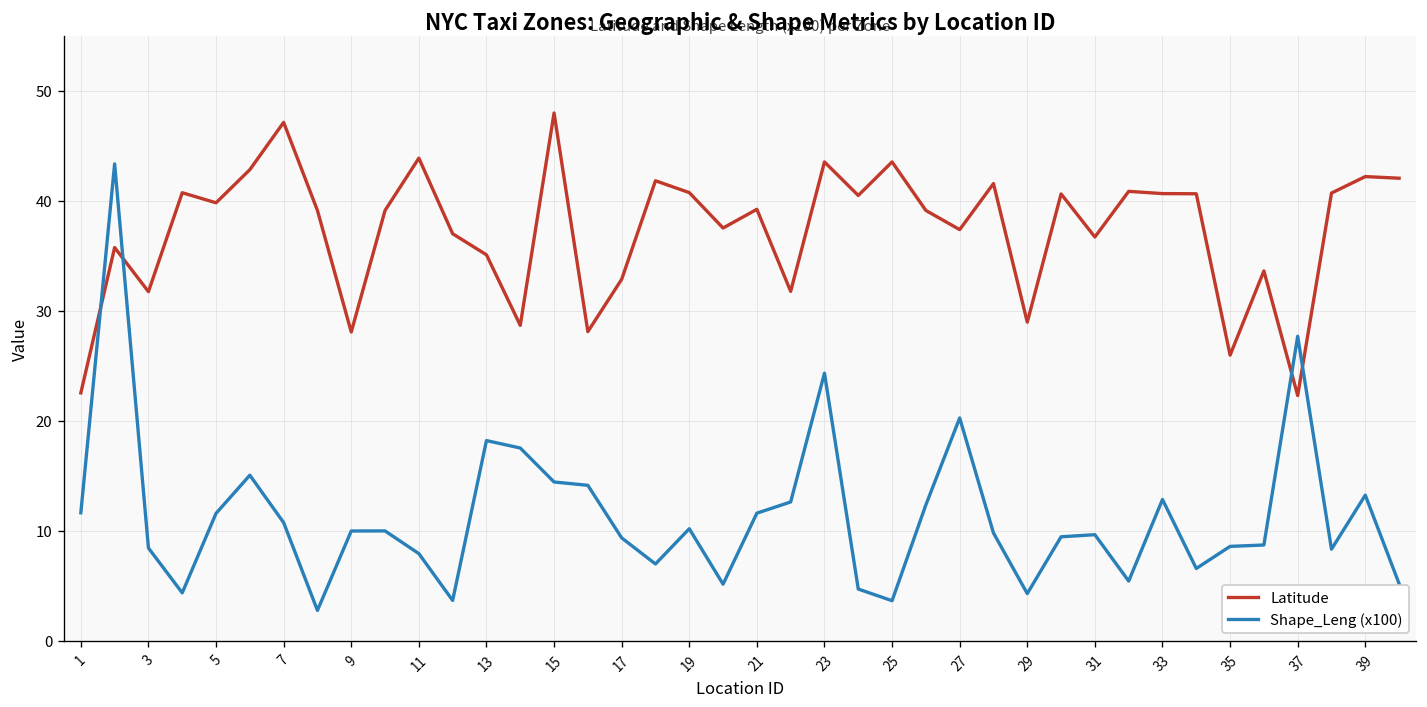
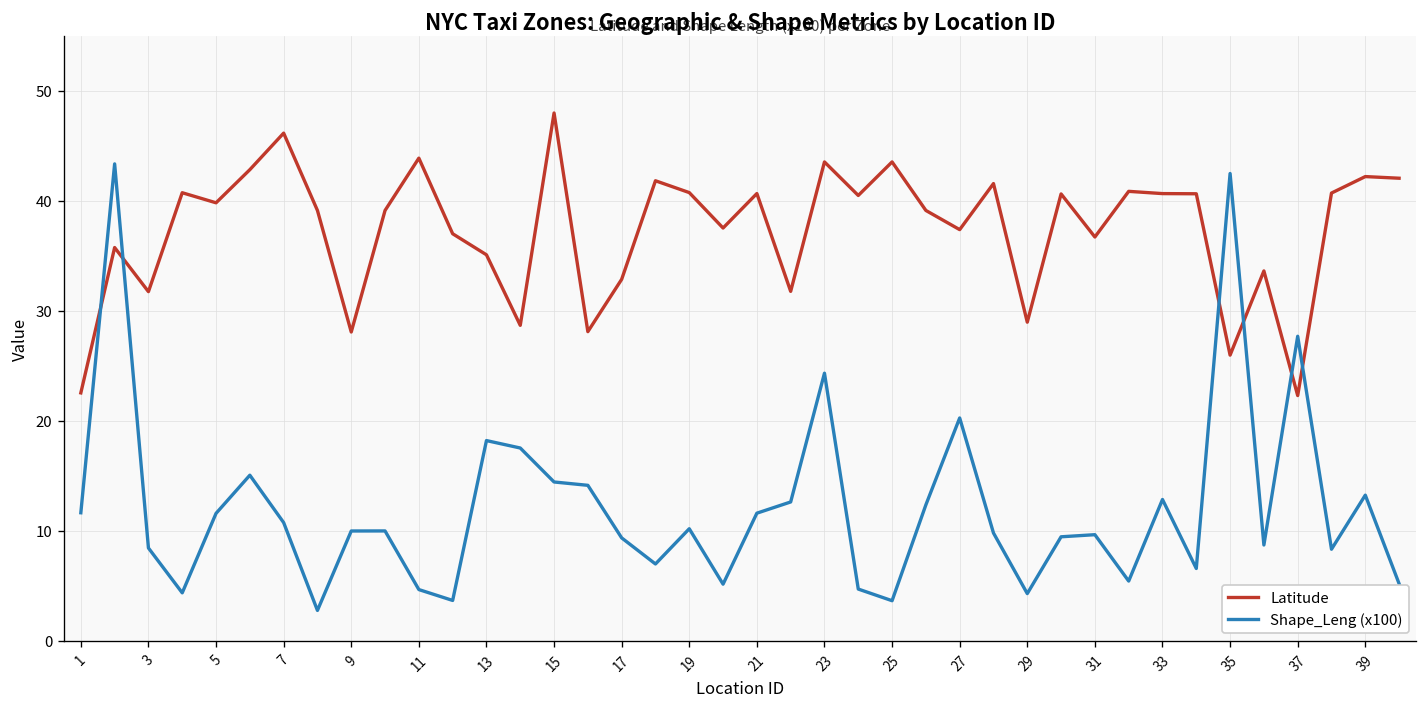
Latitude, 7: 47 -> 46
Shape_Leng (x100), 11: 8 -> 5
Latitude, 21: 39 -> 41
Shape_Leng (x100), 35: 9 -> 42
